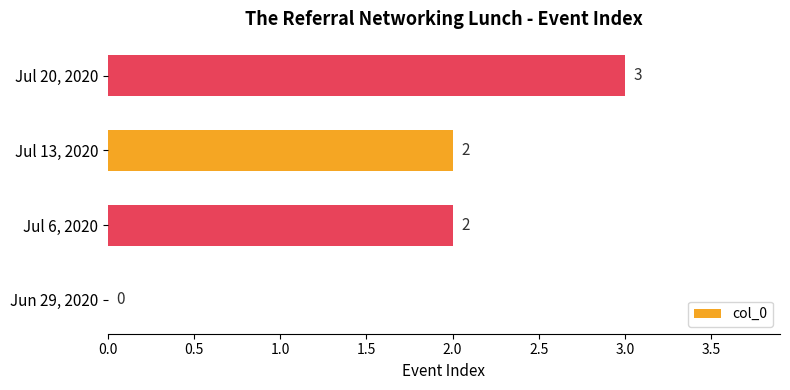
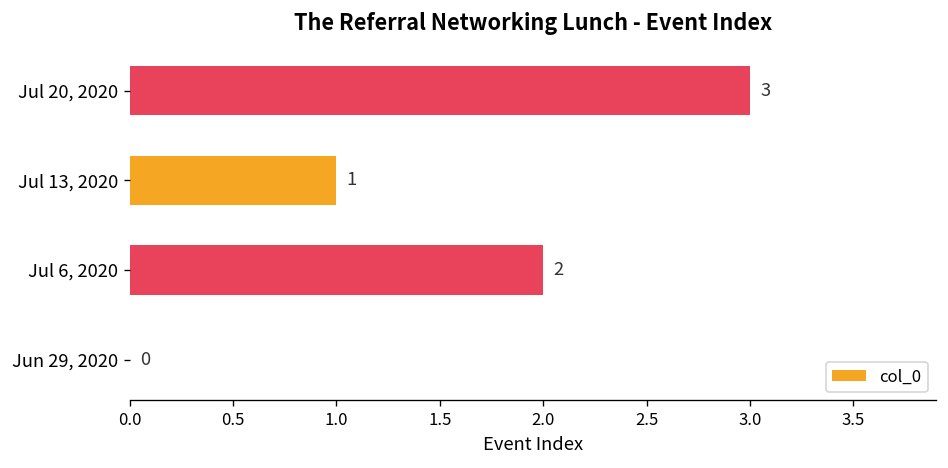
Jul 13, 2020: 2 -> 1
